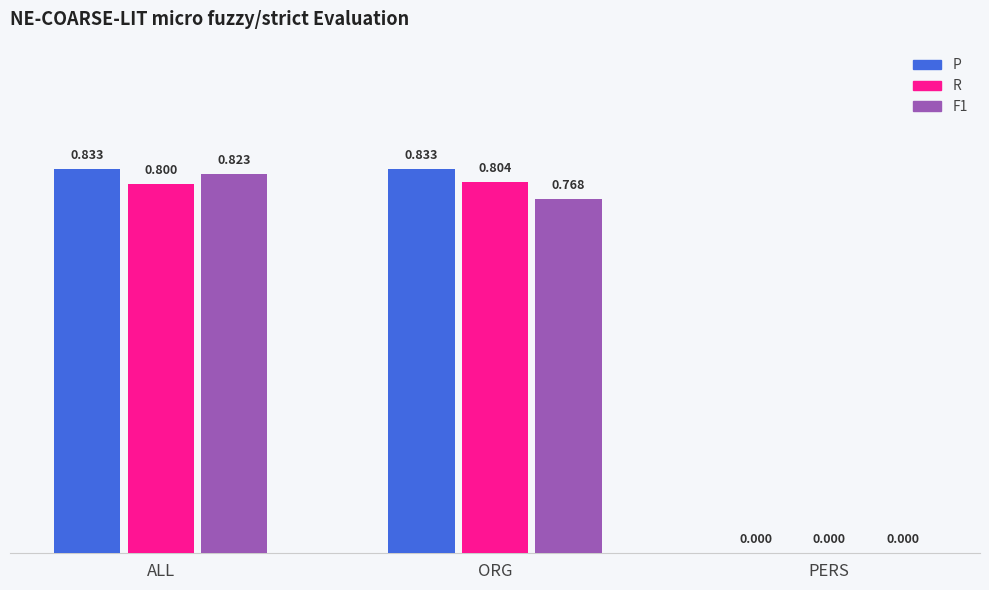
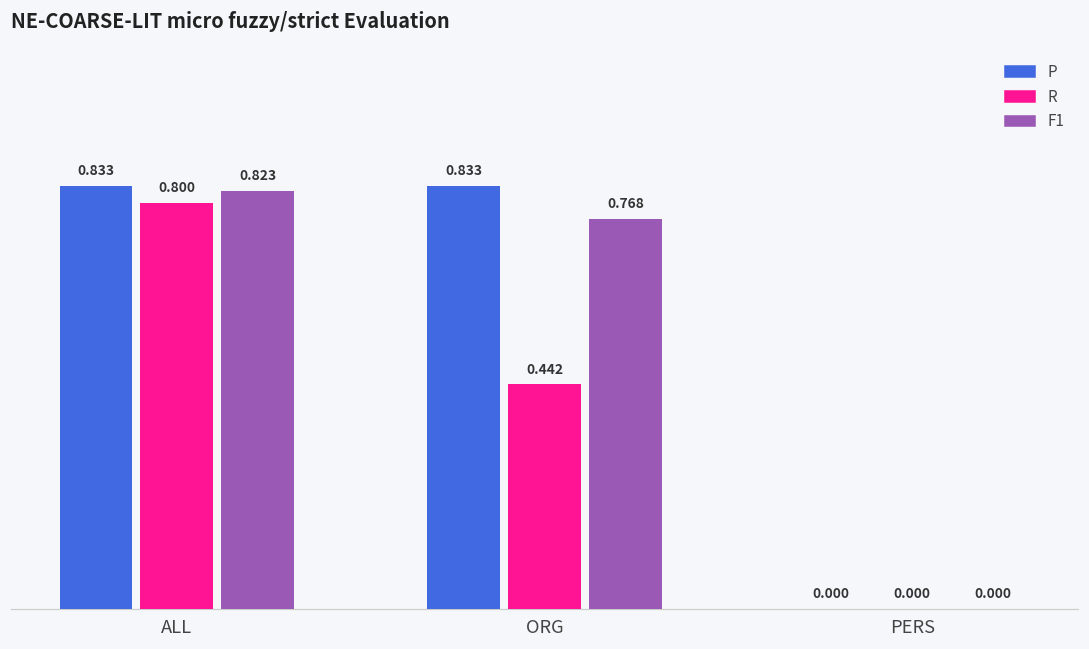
R, ORG: 0.804 -> 0.442
